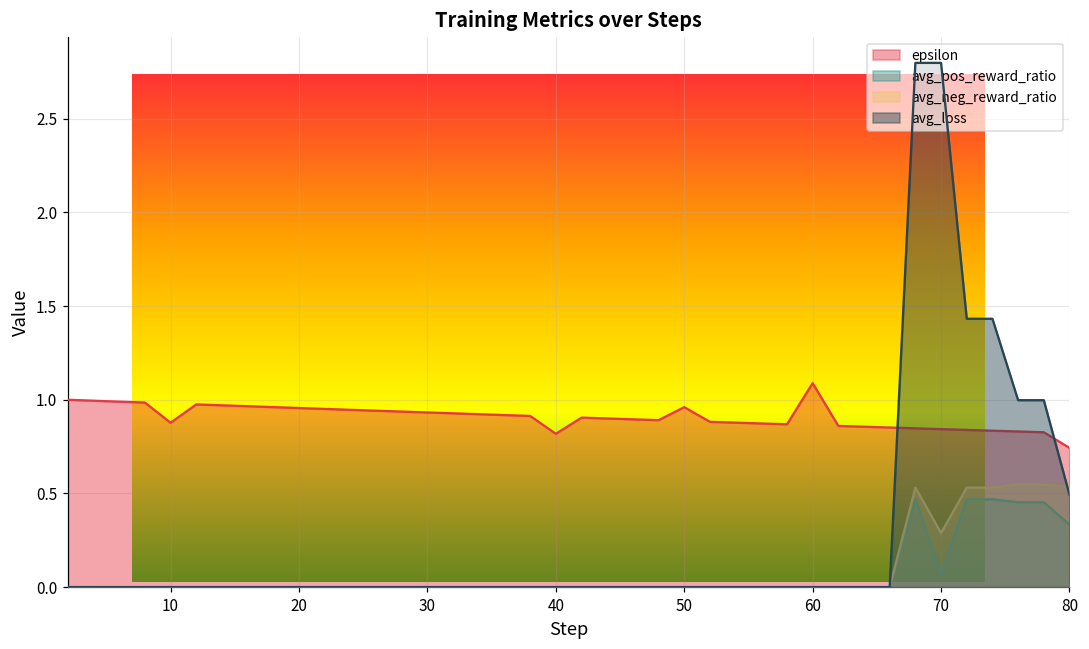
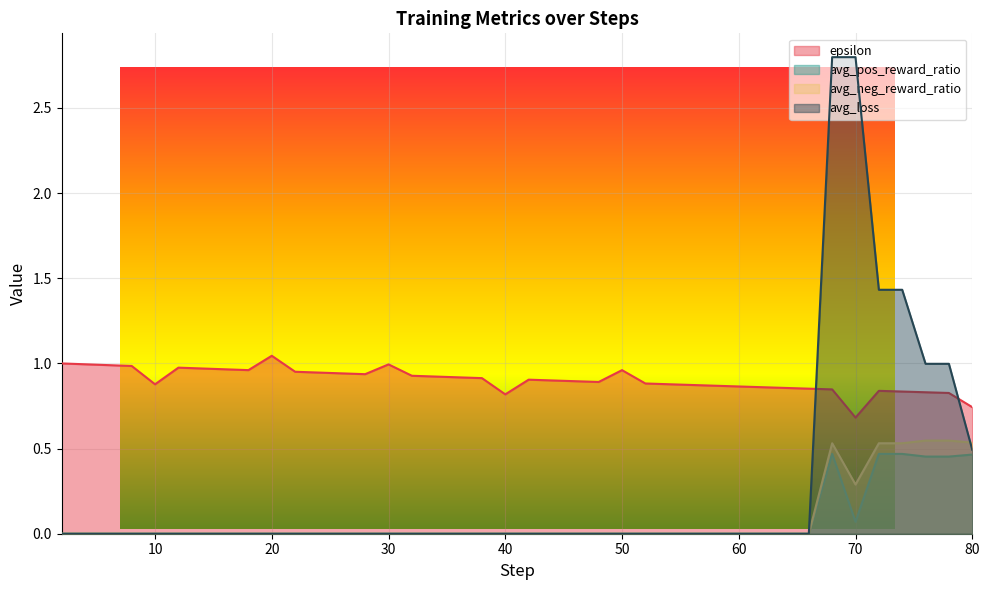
Training Metrics over Steps, epsilon, 20: 0.96 -> 1.04
Training Metrics over Steps, epsilon, 30: 0.93 -> 0.99
Training Metrics over Steps, epsilon, 60: 1.09 -> 0.86
Training Metrics over Steps, epsilon, 70: 0.84 -> 0.68
Training Metrics over Steps, avg_pos_reward_ratio, 80: 0.33 -> 0.46
